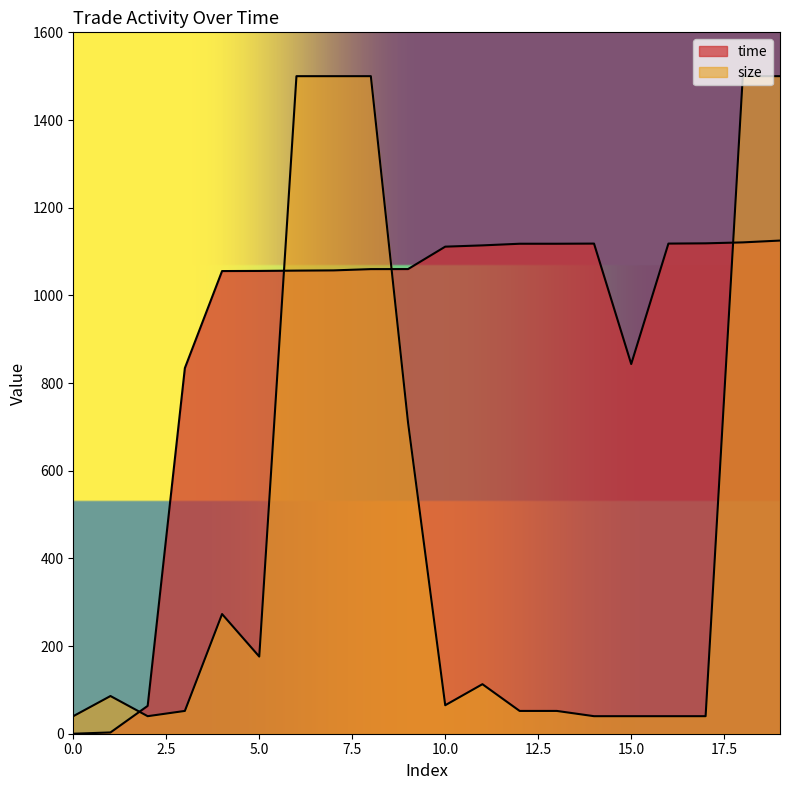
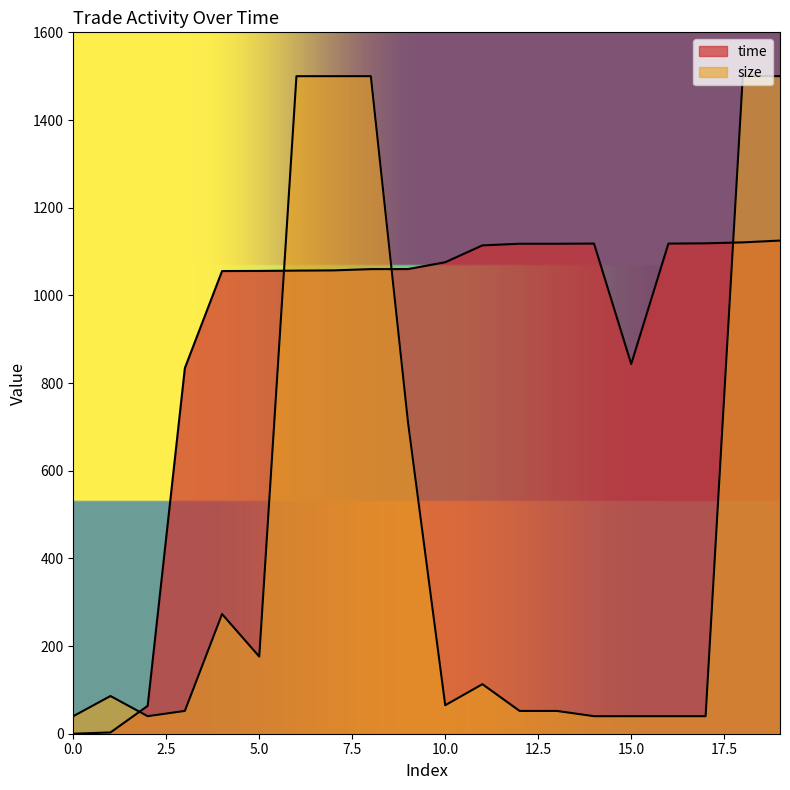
time, 10.0: 1110 -> 1080
